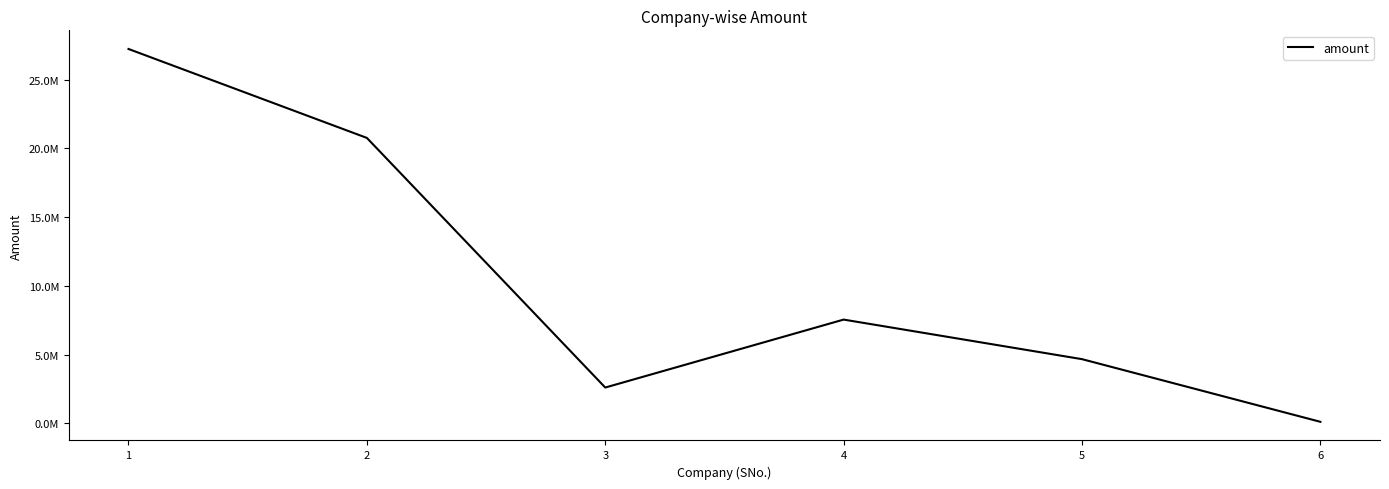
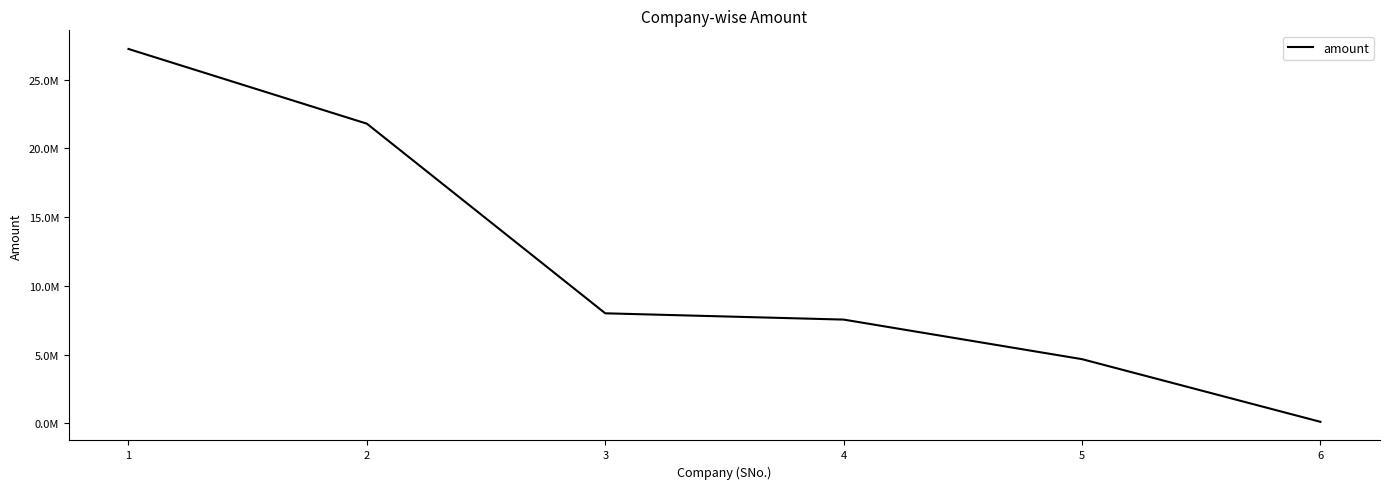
2: 20800000 -> 21800000
3: 2600000 -> 8000000
